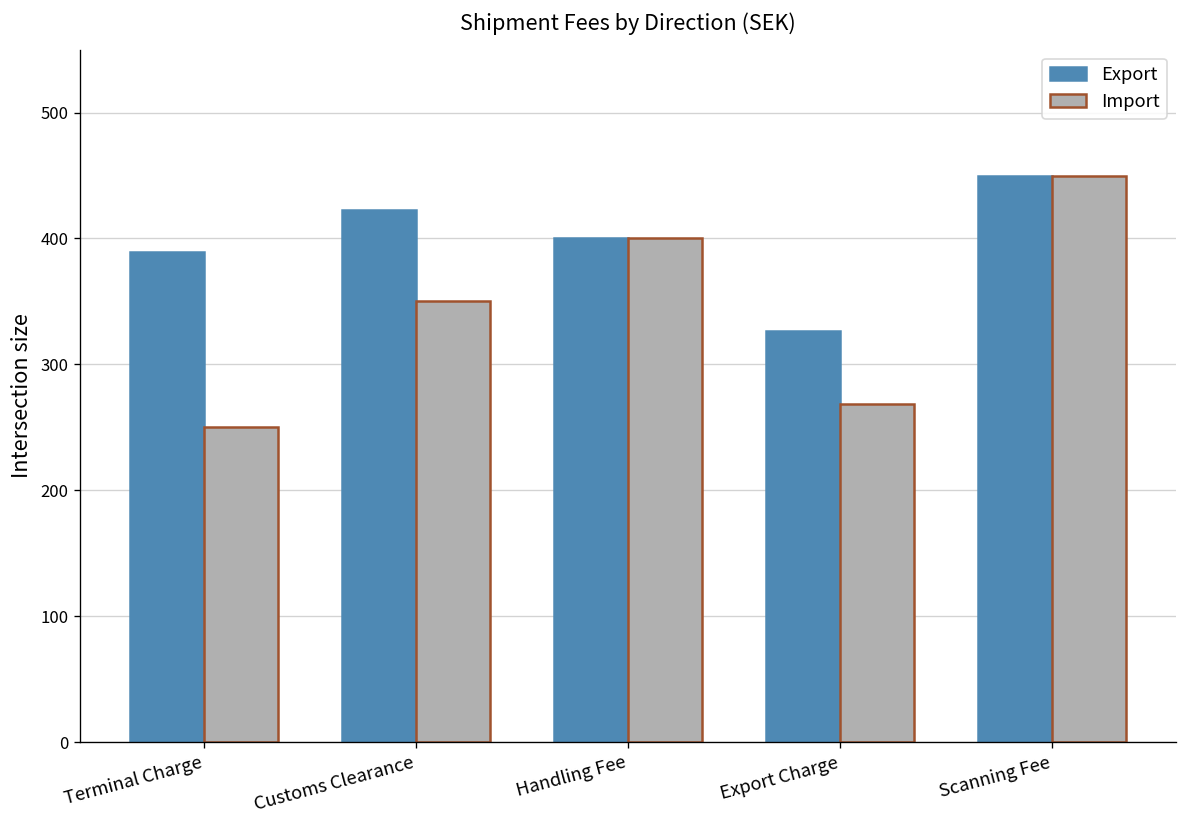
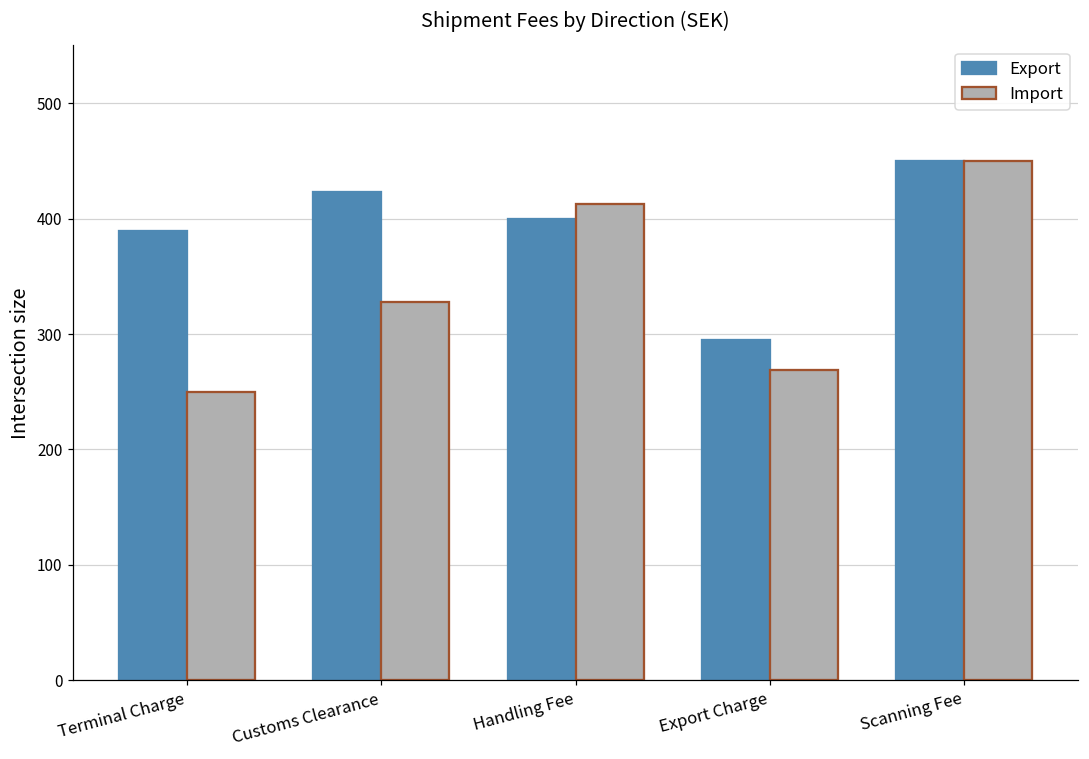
Import, Customs Clearance: 350 -> 328
Import, Handling Fee: 400 -> 413
Export, Export Charge: 326 -> 295
